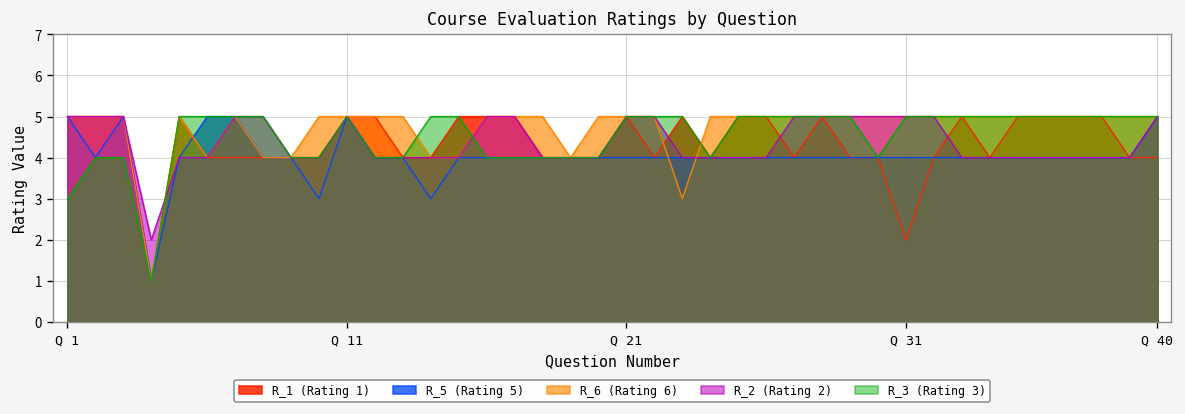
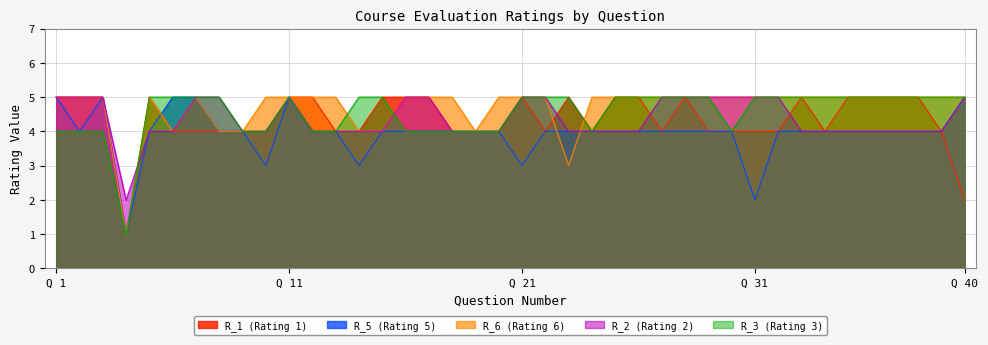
R_3 (Rating 3), Q 1: 3 -> 4
R_5 (Rating 5), Q 21: 4 -> 3
R_1 (Rating 1), Q 31: 2 -> 4
R_5 (Rating 5), Q 31: 4 -> 2
R_1 (Rating 1), Q 40: 4 -> 2
